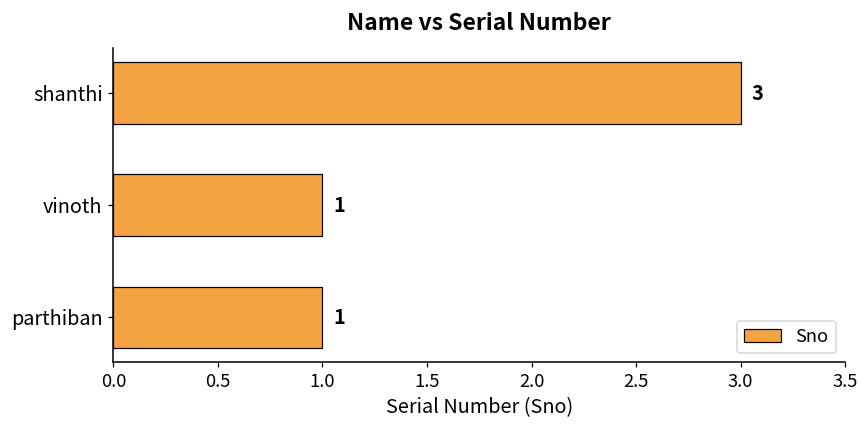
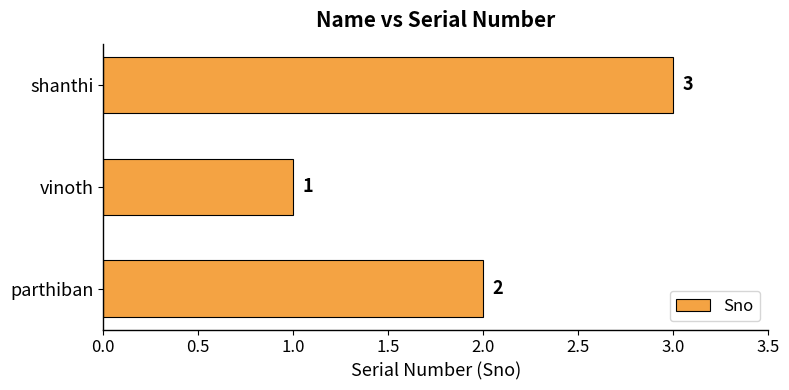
parthiban: 1 -> 2
